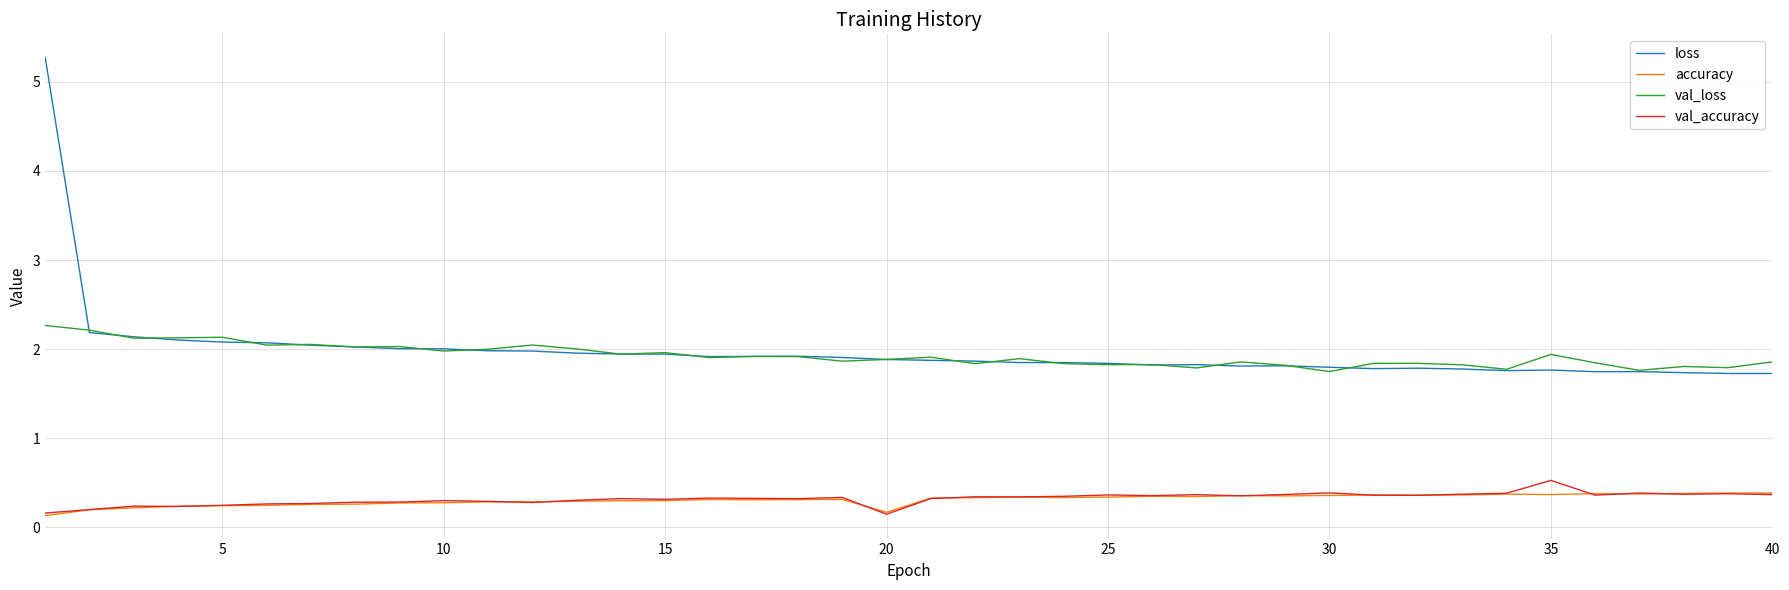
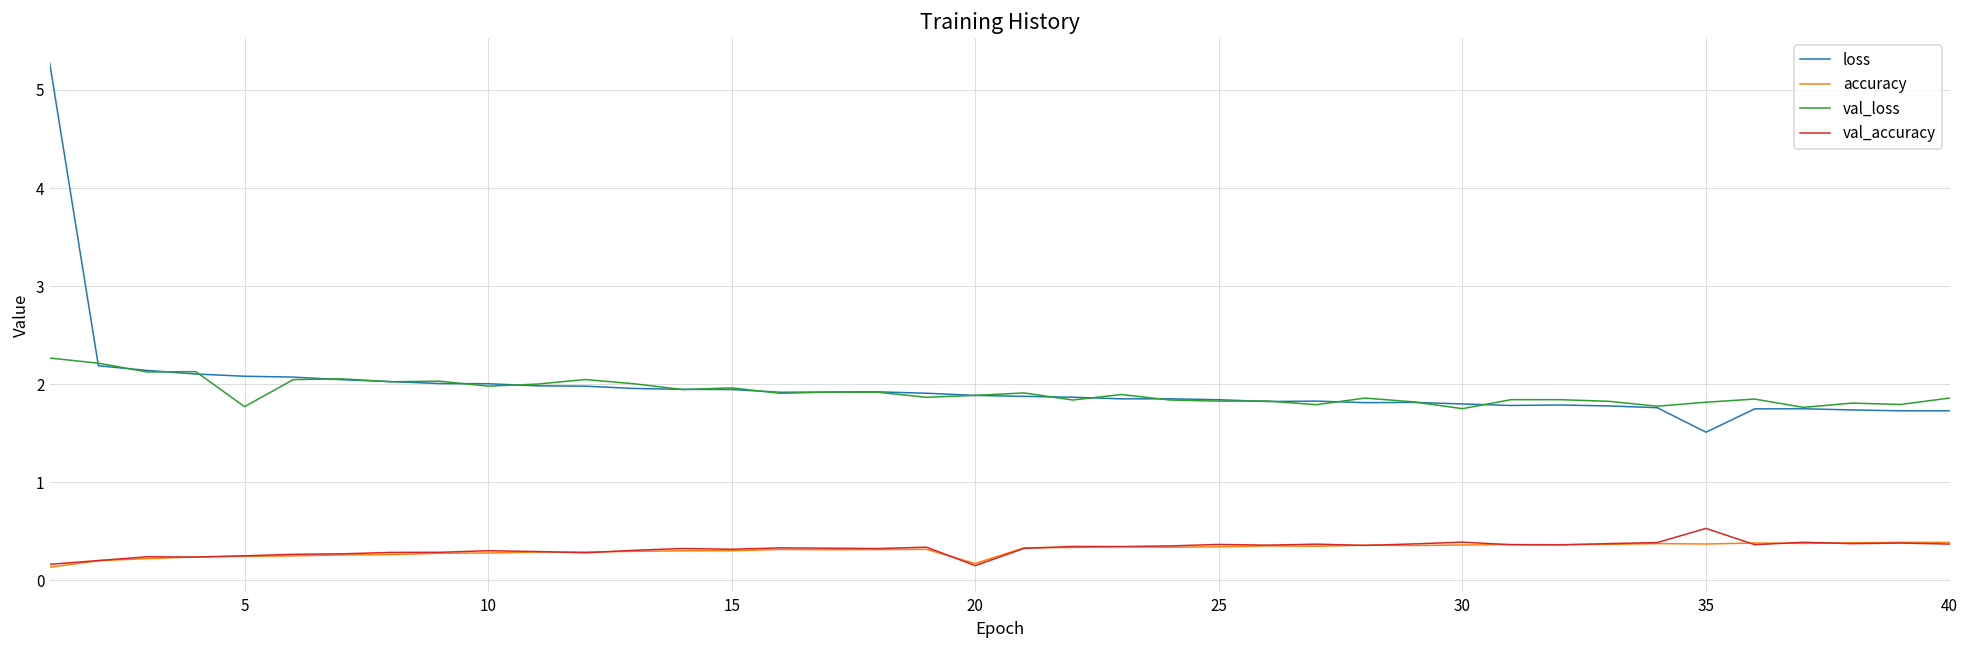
val_loss, 5: 2.1 -> 1.8
loss, 35: 1.8 -> 1.5
val_loss, 35: 1.9 -> 1.8
